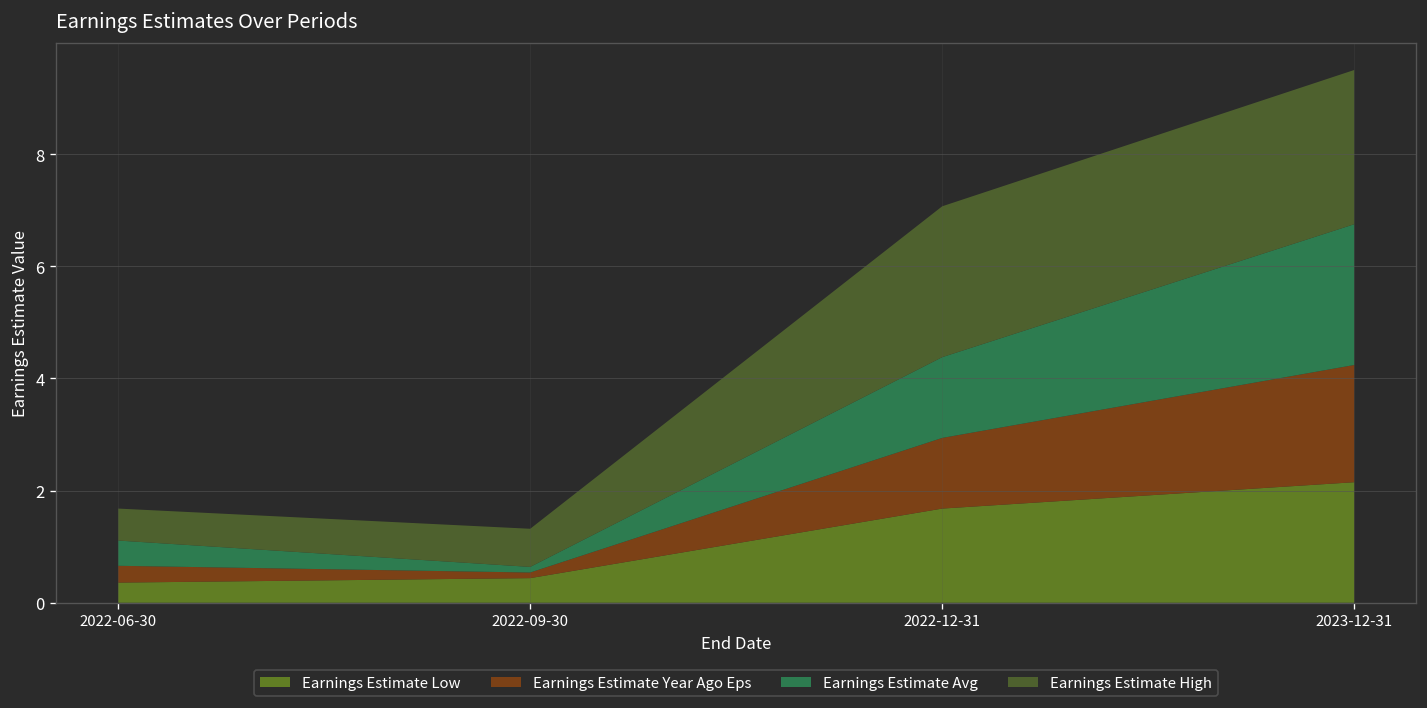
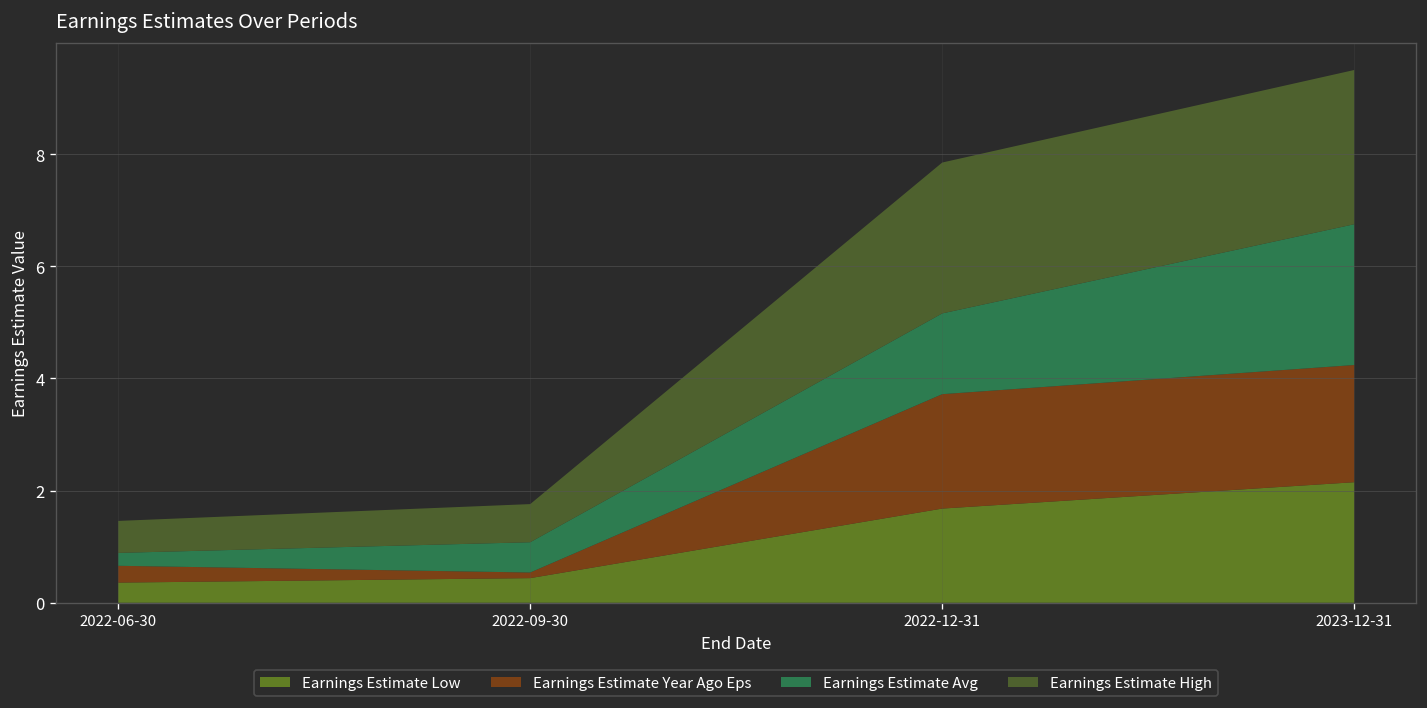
Earnings Estimate Avg, 2022-06-30: 0.4 -> 0.2
Earnings Estimate Avg, 2022-09-30: 0.1 -> 0.5
Earnings Estimate Year Ago Eps, 2022-12-31: 1.3 -> 2.0
